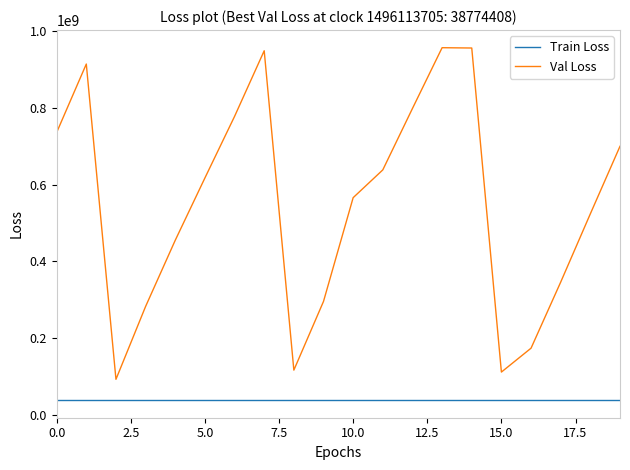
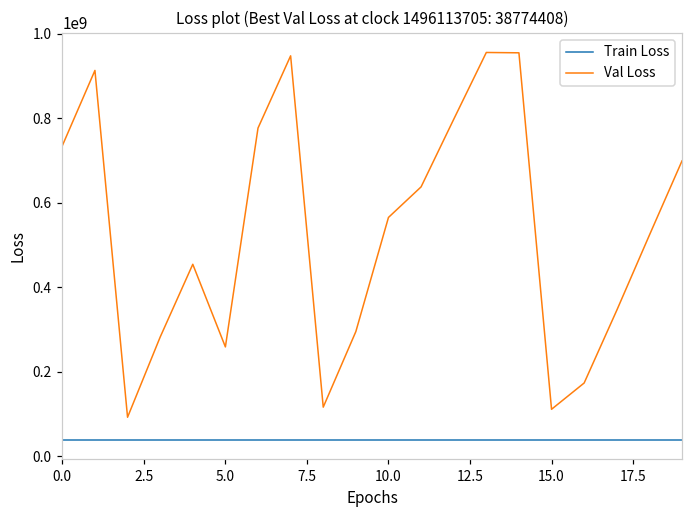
Val Loss, 5.0: 620000000 -> 260000000
